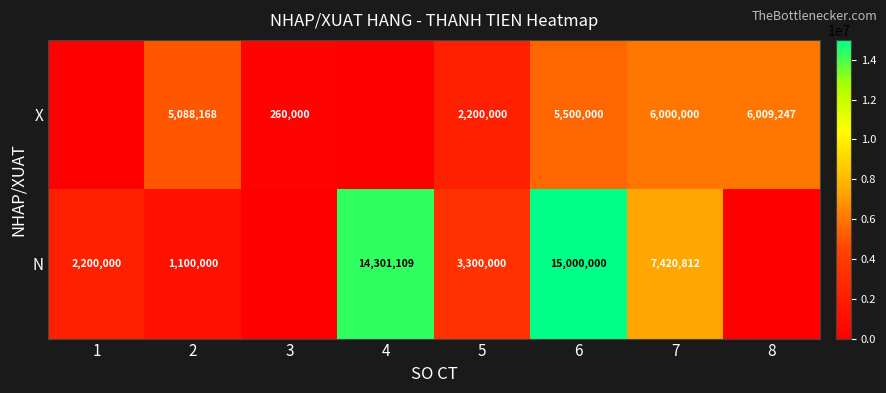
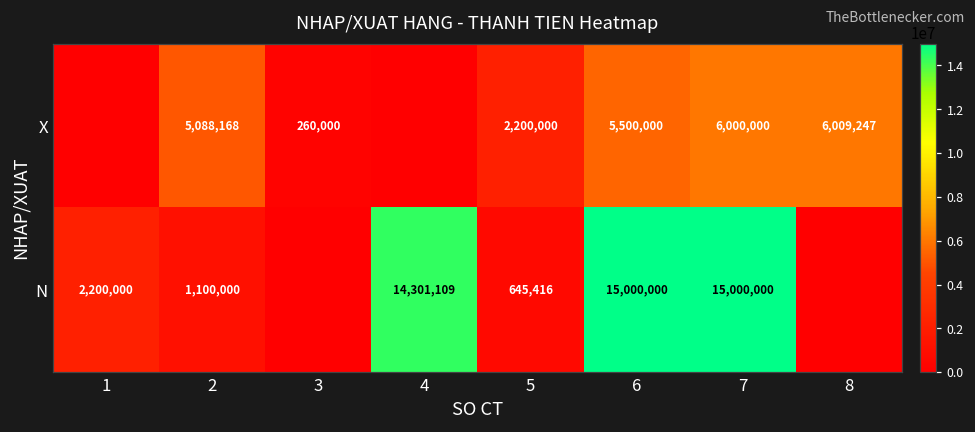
N, 5: 3,300,000 -> 645,416
N, 7: 7,420,812 -> 15,000,000
